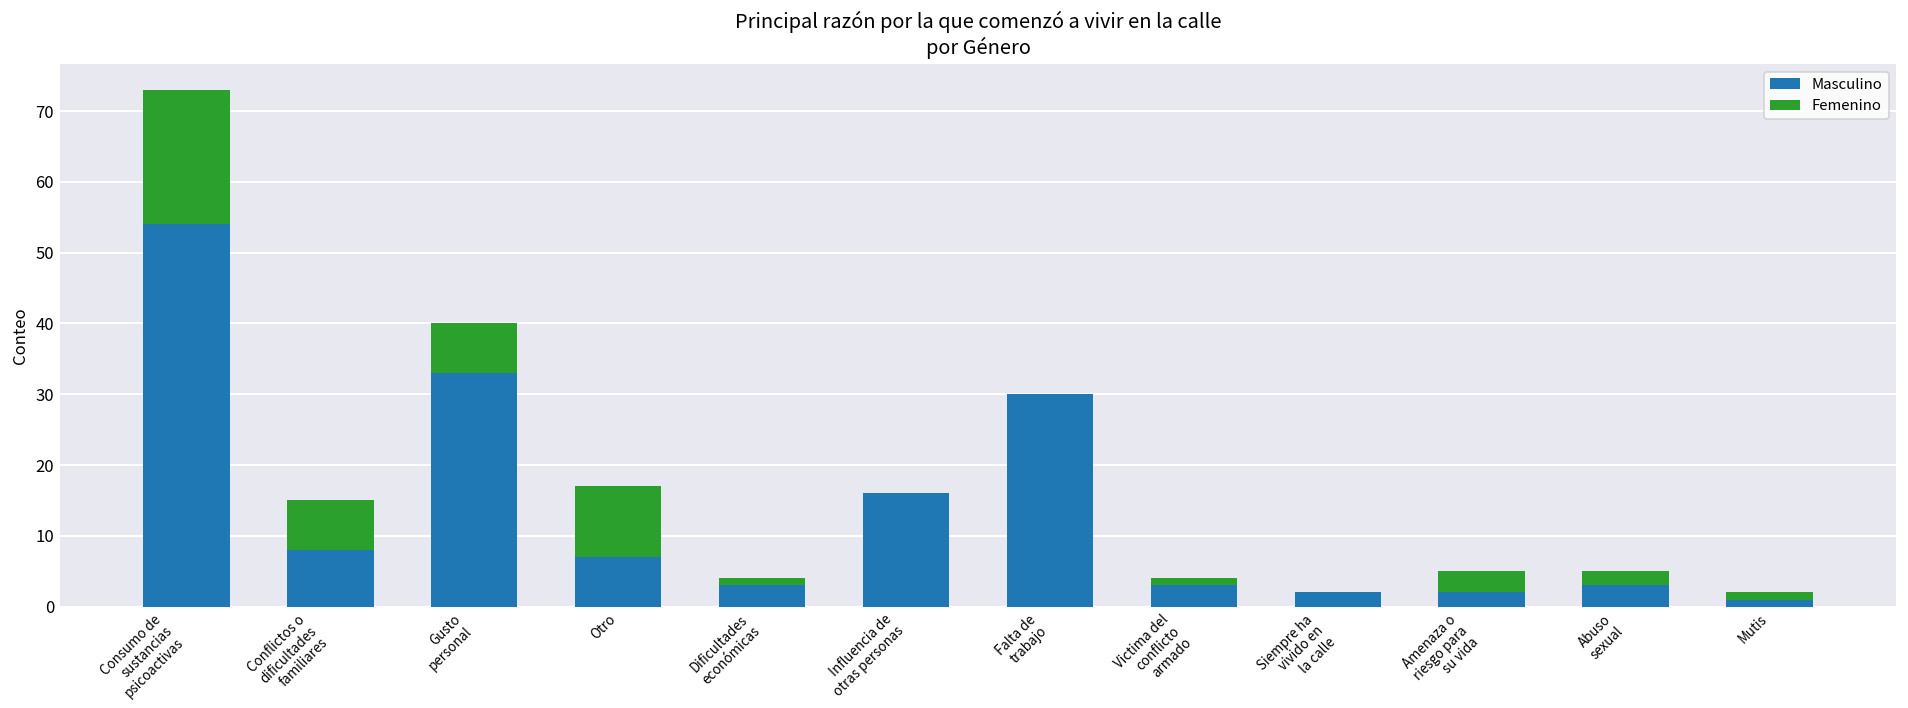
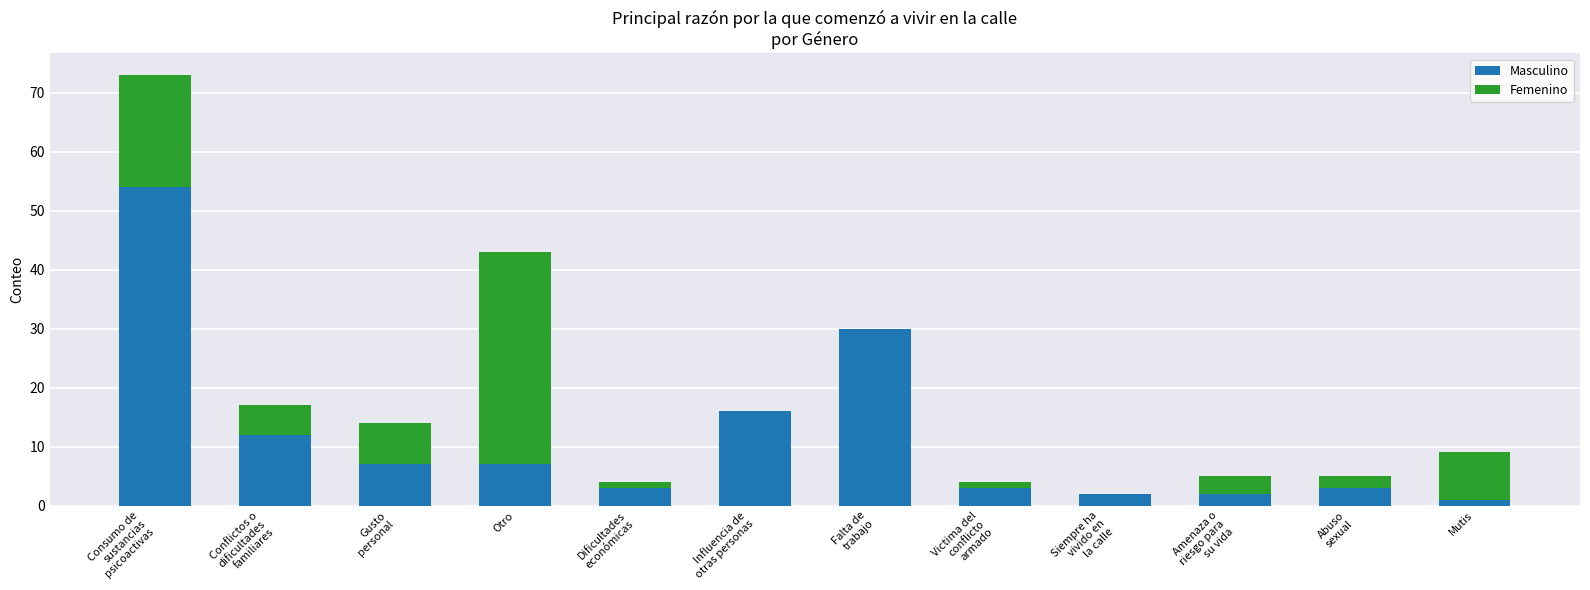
Masculino, Conflictos o dificultades familiares: 8 -> 12
Femenino, Conflictos o dificultades familiares: 7 -> 5
Masculino, Gusto personal: 33 -> 7
Femenino, Otro: 10 -> 36
Femenino, Mutis: 1 -> 8
